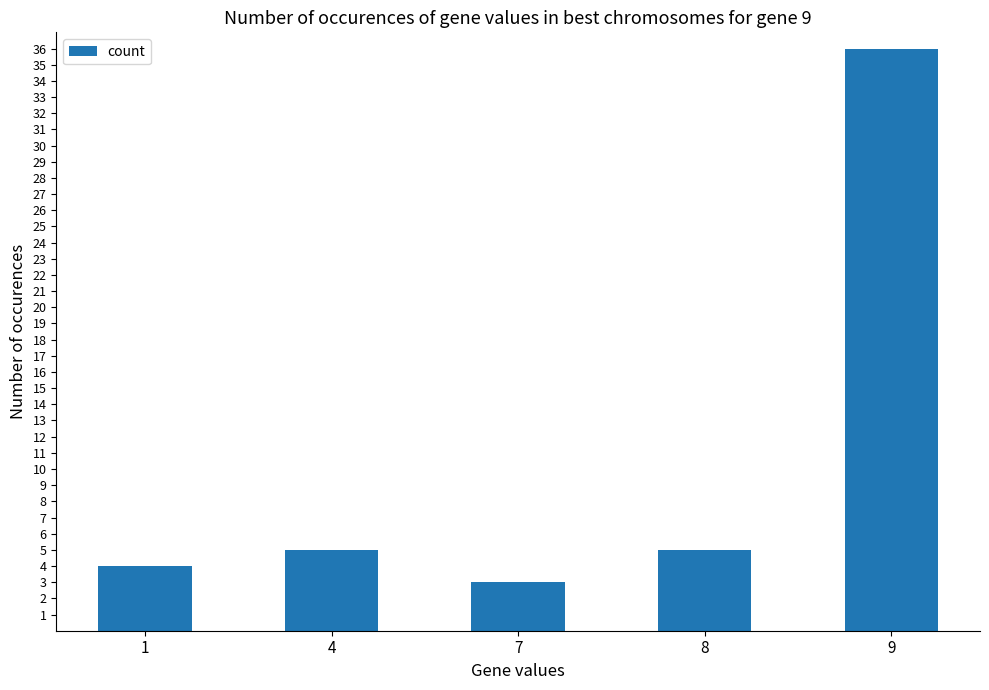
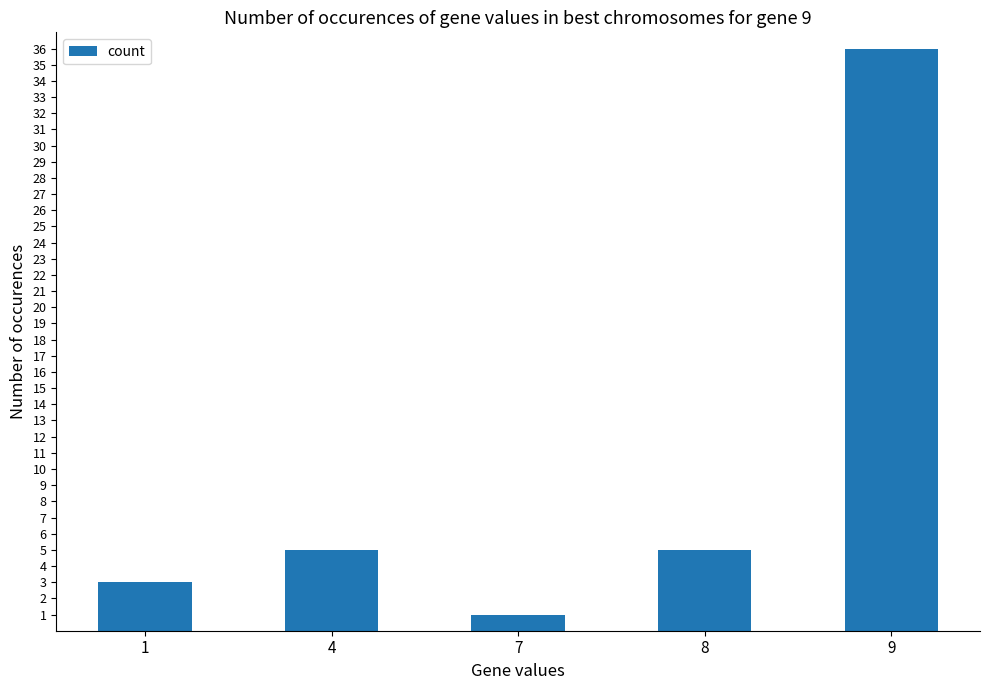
1: 4 -> 3
7: 3 -> 1
